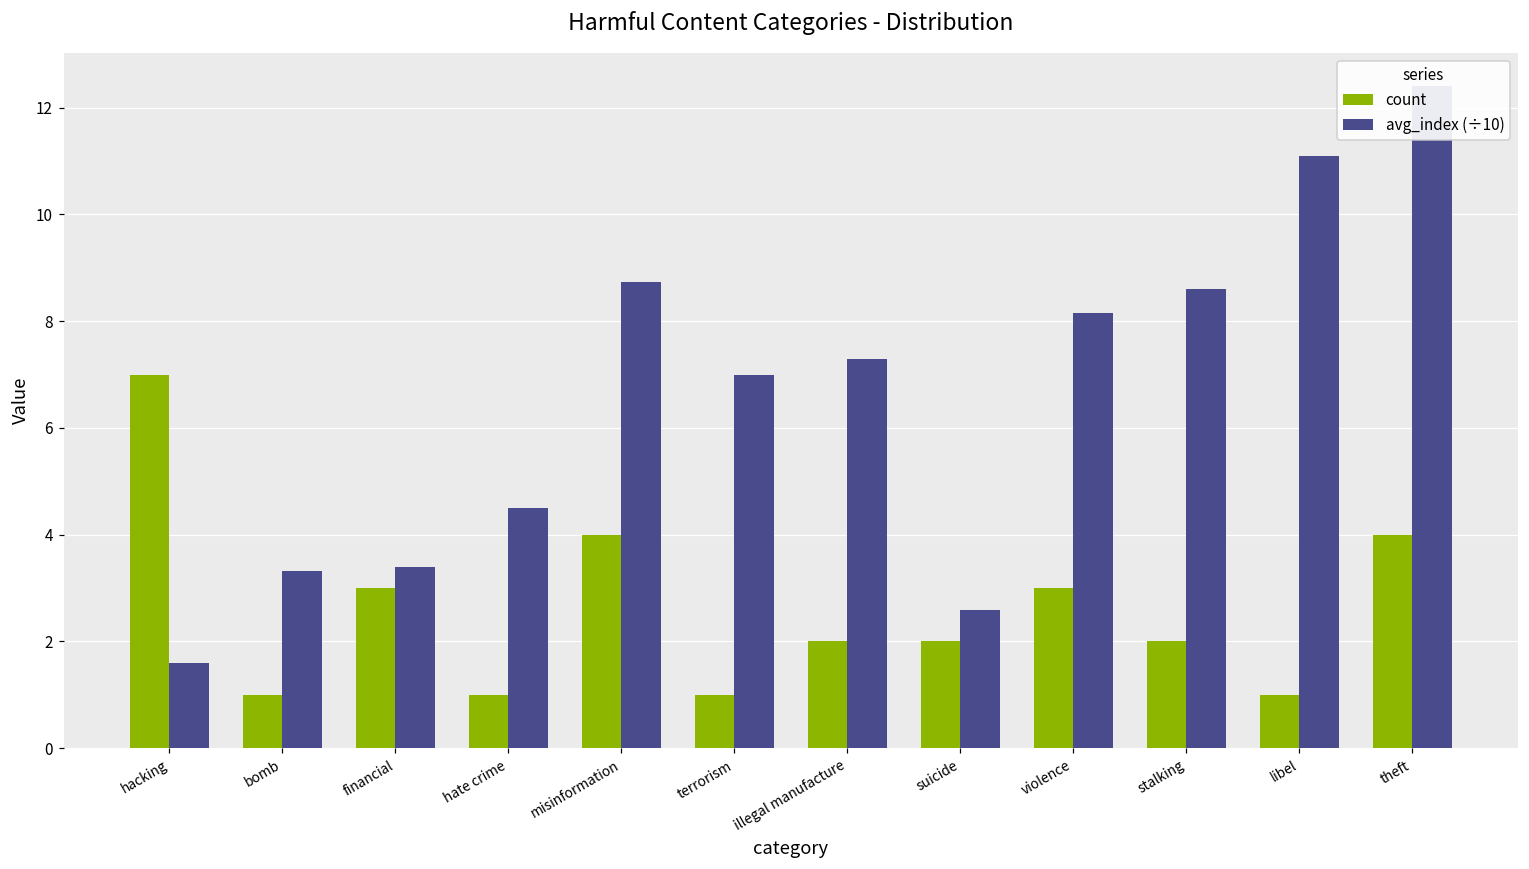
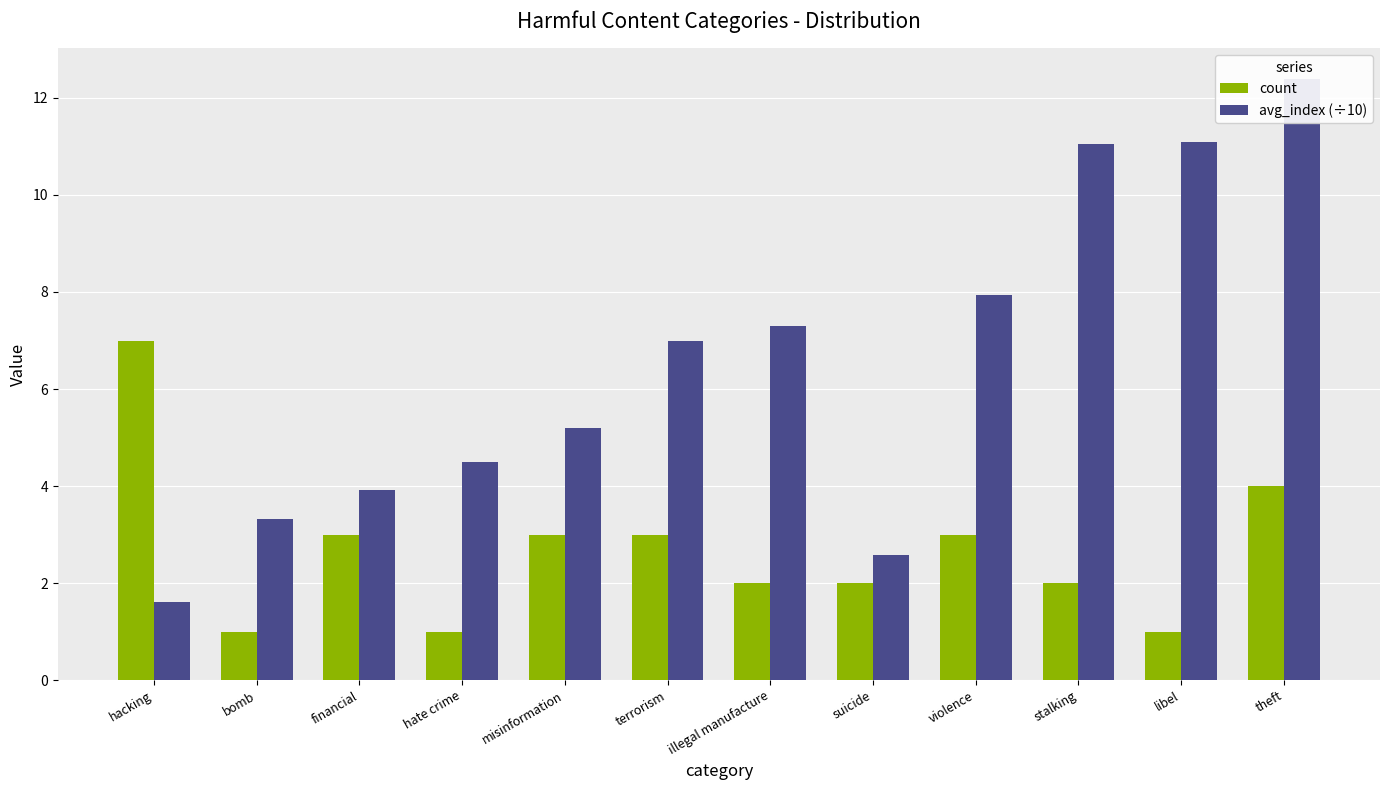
avg_index (÷10), financial: 3.4 -> 3.9
count, misinformation: 4 -> 3
avg_index (÷10), misinformation: 8.7 -> 5.2
count, terrorism: 1 -> 3
avg_index (÷10), violence: 8.2 -> 7.9
avg_index (÷10), stalking: 8.6 -> 11.1
